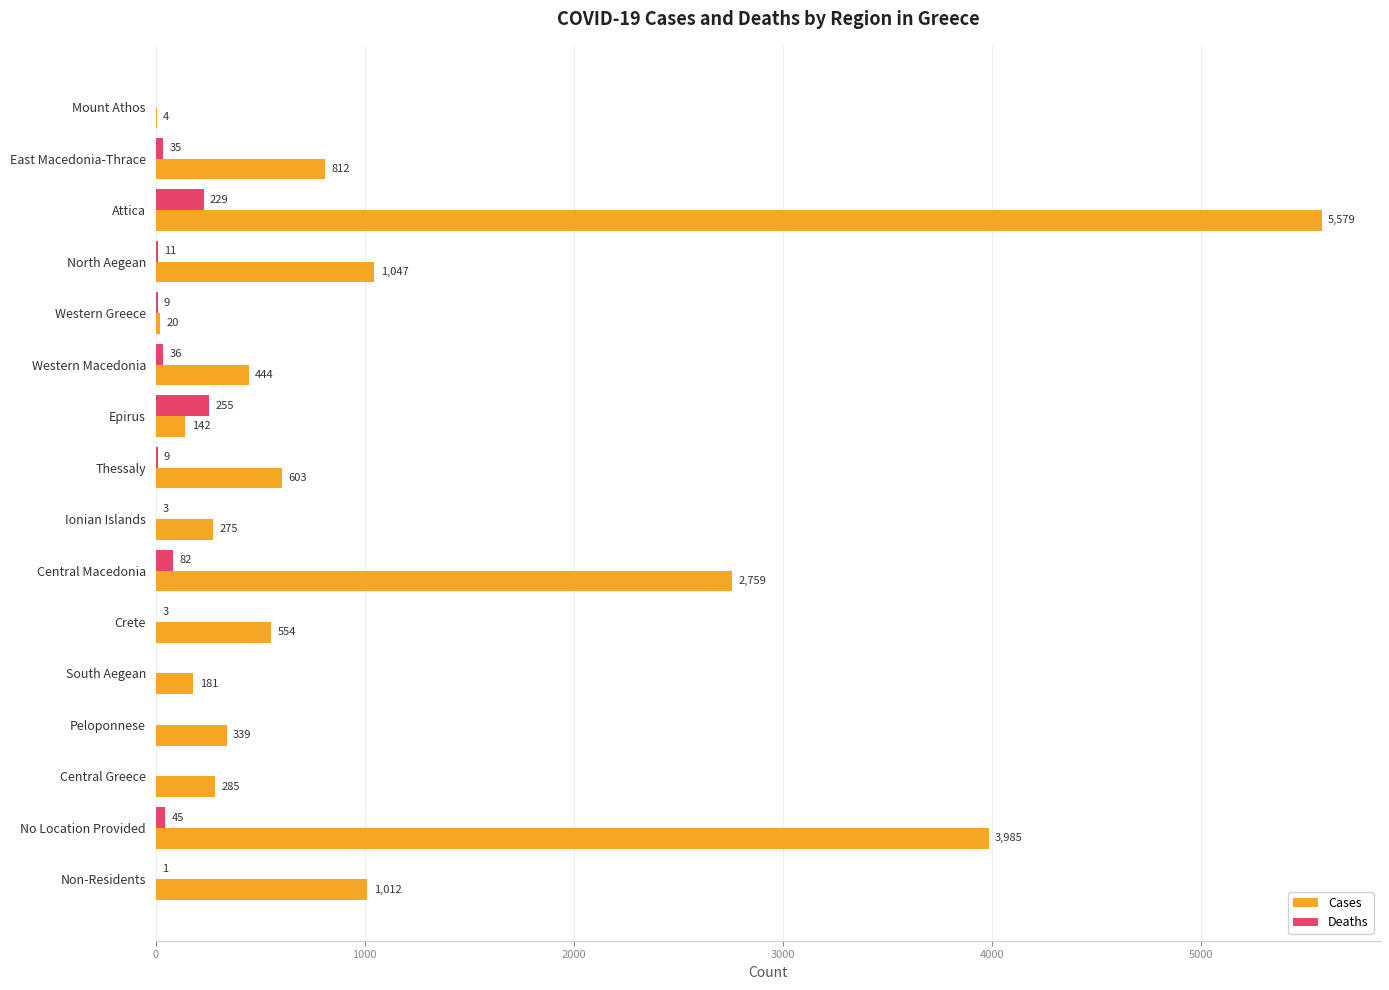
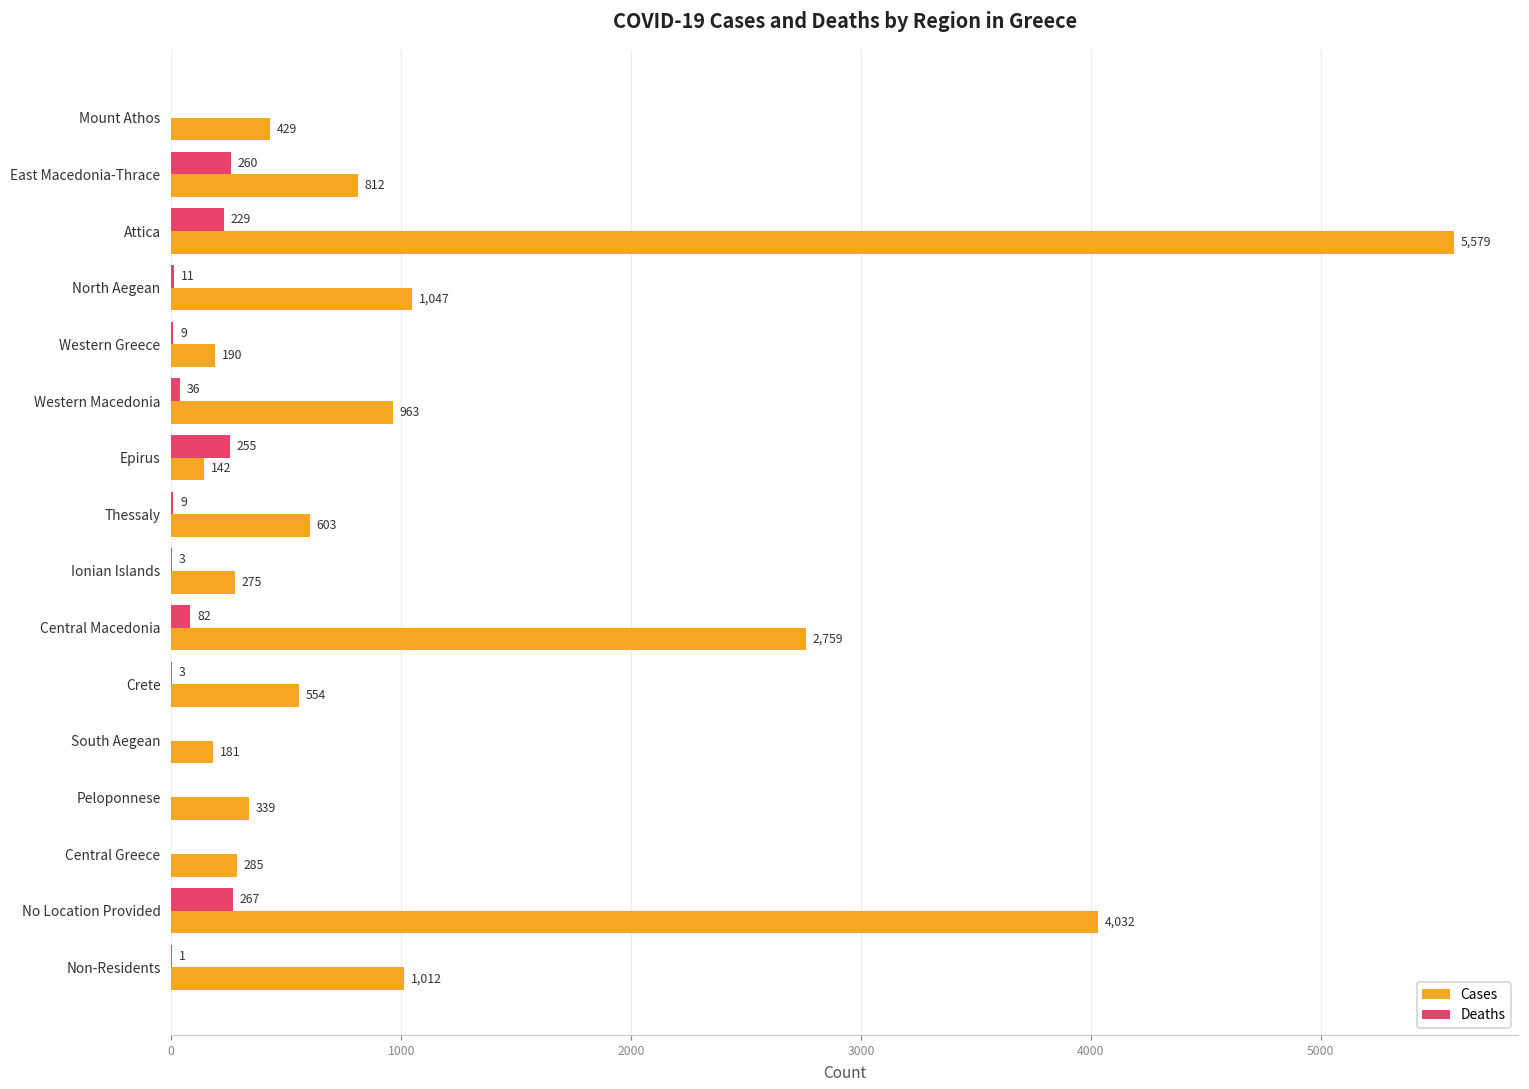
Cases, Mount Athos: 4 -> 429
Deaths, East Macedonia-Thrace: 35 -> 260
Cases, Western Greece: 20 -> 190
Cases, Western Macedonia: 444 -> 963
Deaths, No Location Provided: 45 -> 267
Cases, No Location Provided: 3,985 -> 4,032
